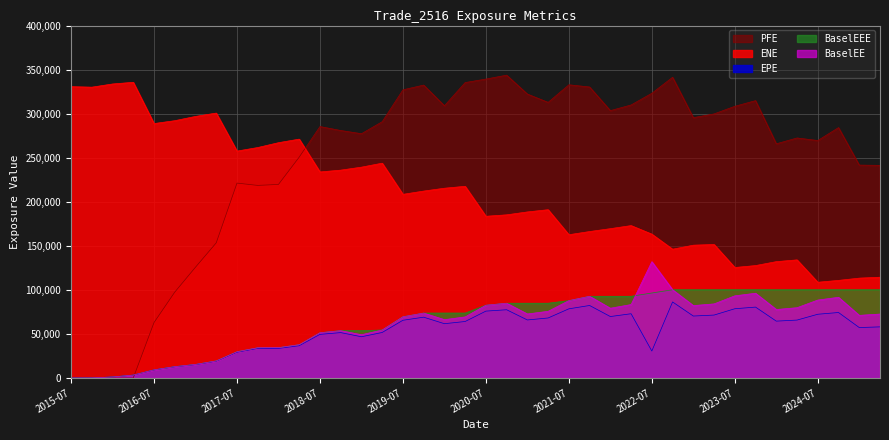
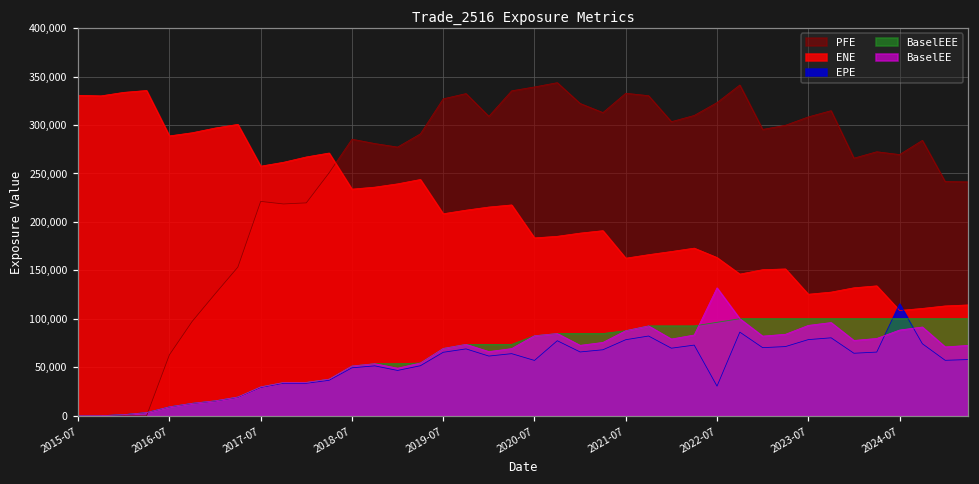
EPE, 2020-07: 80,000 -> 60,000
EPE, 2024-07: 70,000 -> 120,000
